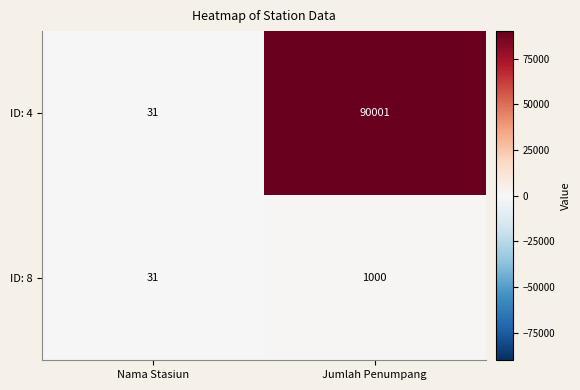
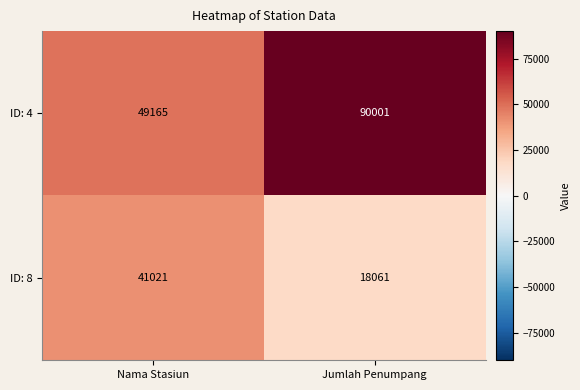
ID: 4, Nama Stasiun: 31 -> 49165
ID: 8, Nama Stasiun: 31 -> 41021
ID: 8, Jumlah Penumpang: 1000 -> 18061
